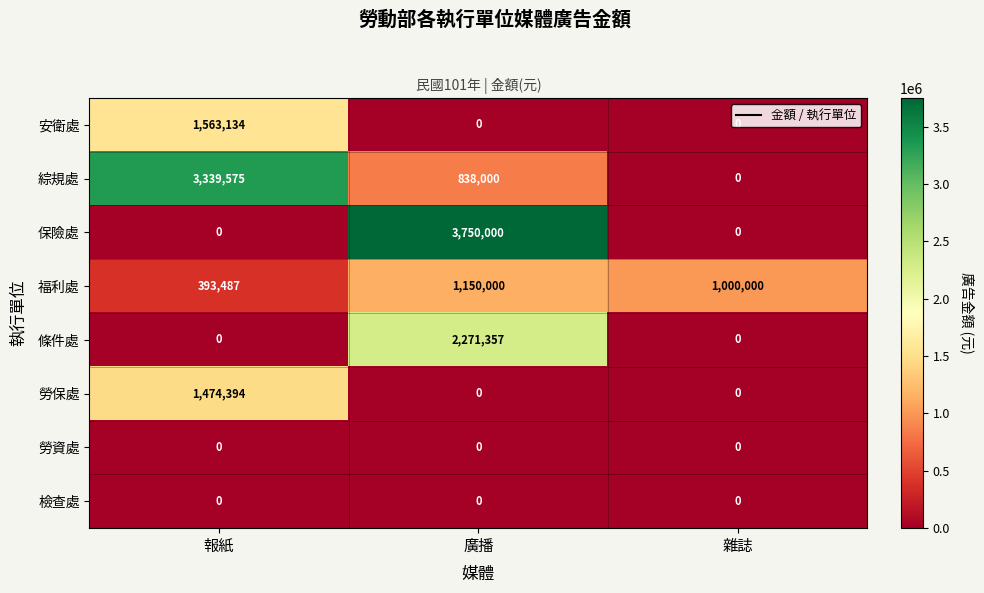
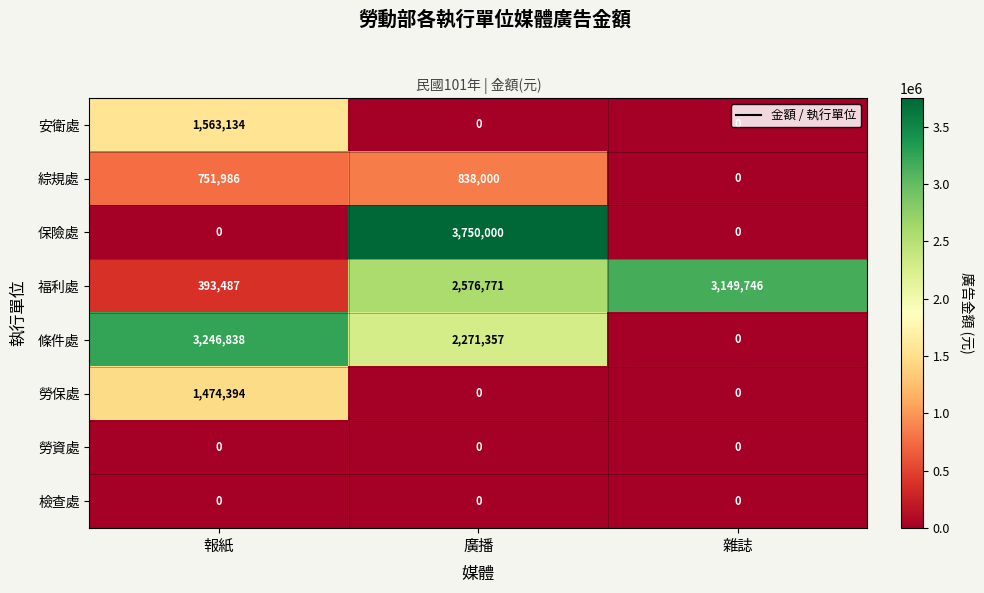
綜規處, 報紙: 3,339,575 -> 751,986
福利處, 廣播: 1,150,000 -> 2,576,771
福利處, 雜誌: 1,000,000 -> 3,149,746
條件處, 報紙: 0 -> 3,246,838
